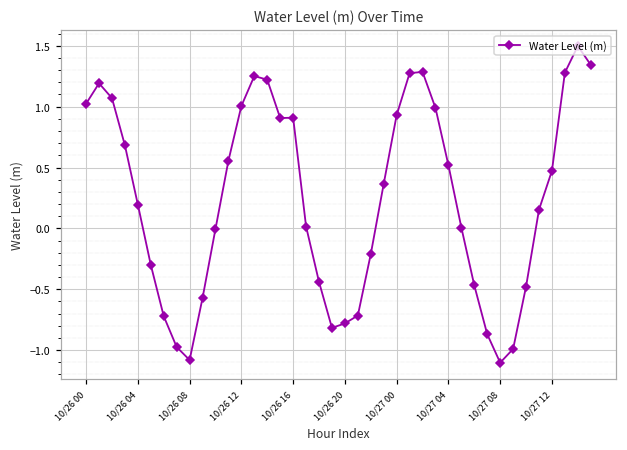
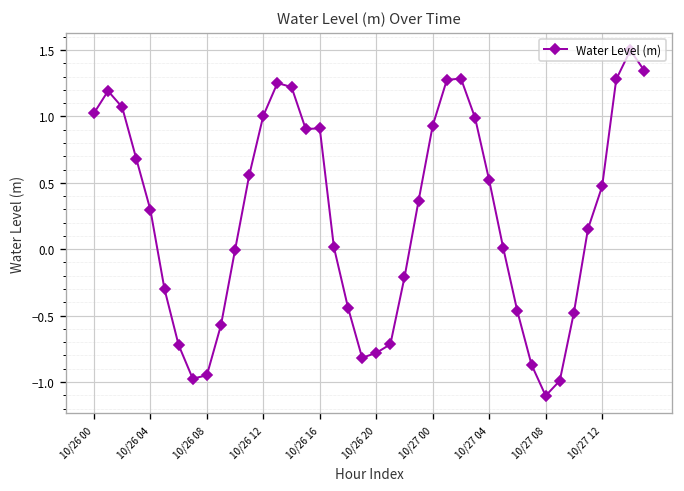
10/26 04: 0.20 -> 0.30
10/26 08: -1.08 -> -0.95
